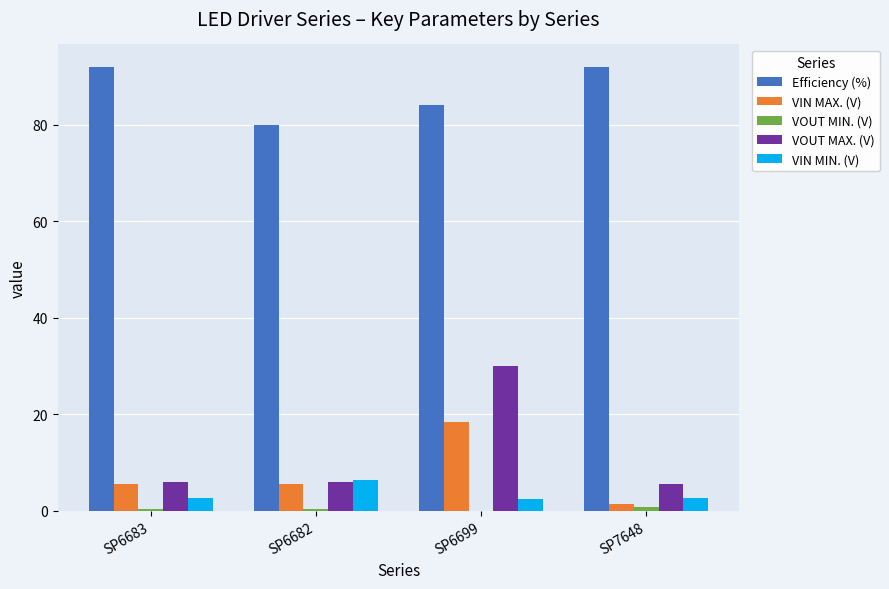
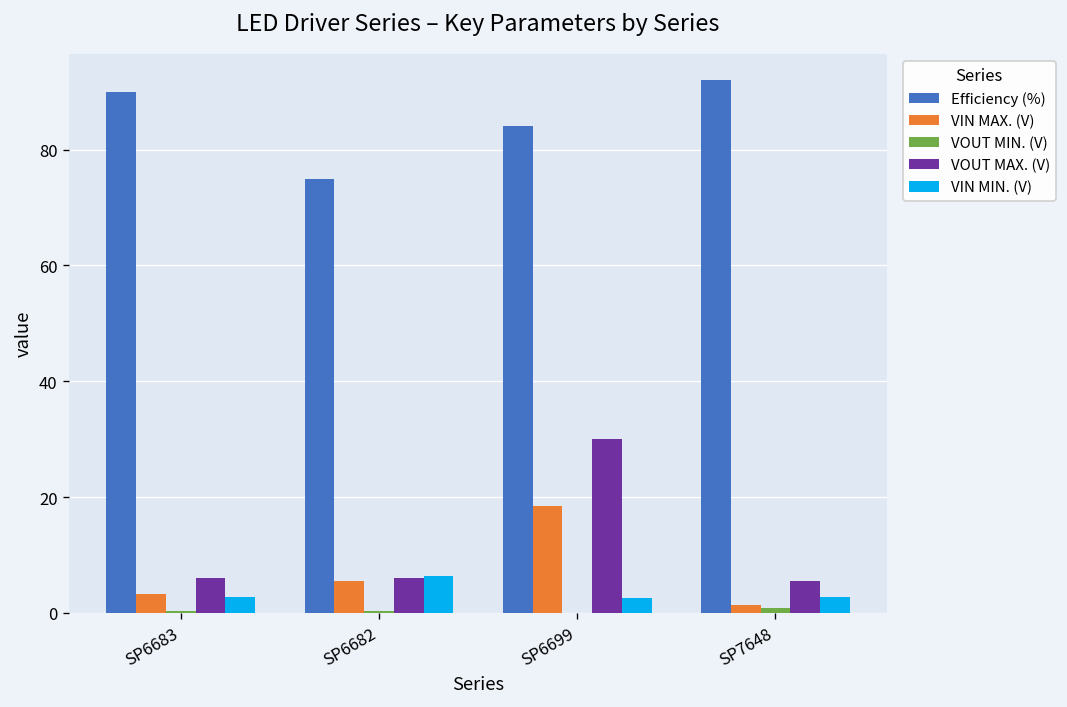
Efficiency (%), SP6683: 92 -> 90
VIN MAX. (V), SP6683: 6 -> 3
Efficiency (%), SP6682: 80 -> 75
